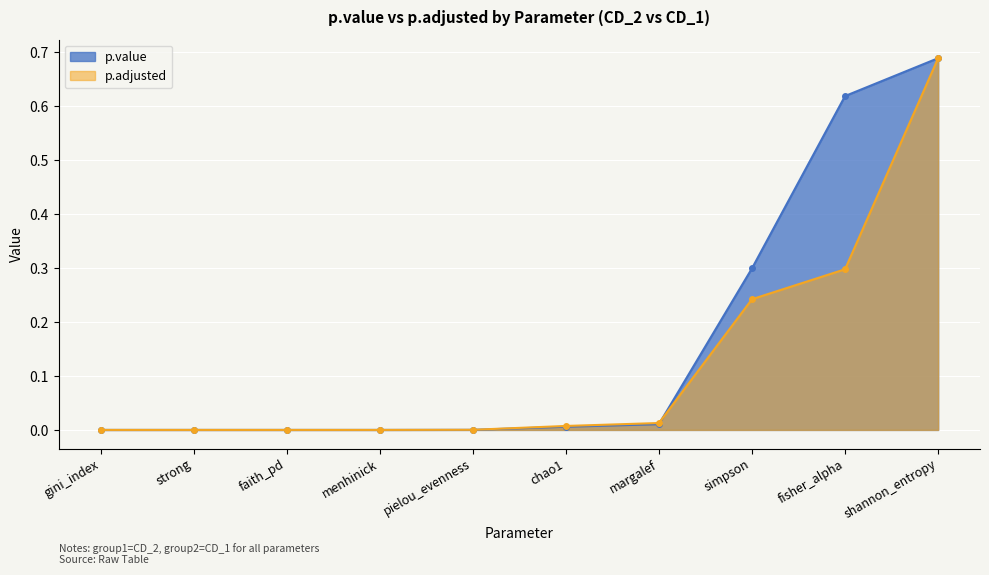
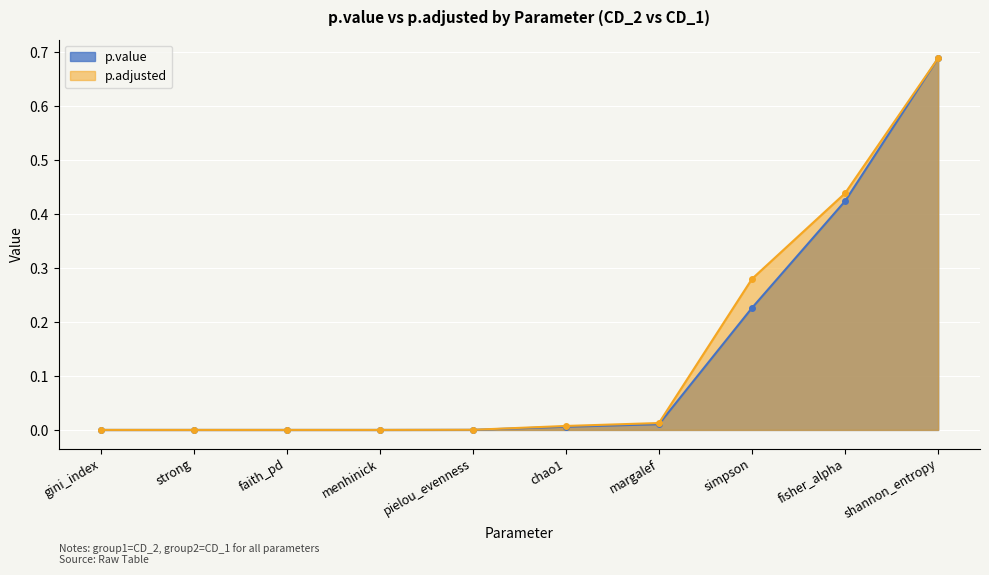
p.value, simpson: 0.30 -> 0.23
p.adjusted, simpson: 0.24 -> 0.28
p.value, fisher_alpha: 0.62 -> 0.42
p.adjusted, fisher_alpha: 0.30 -> 0.44
